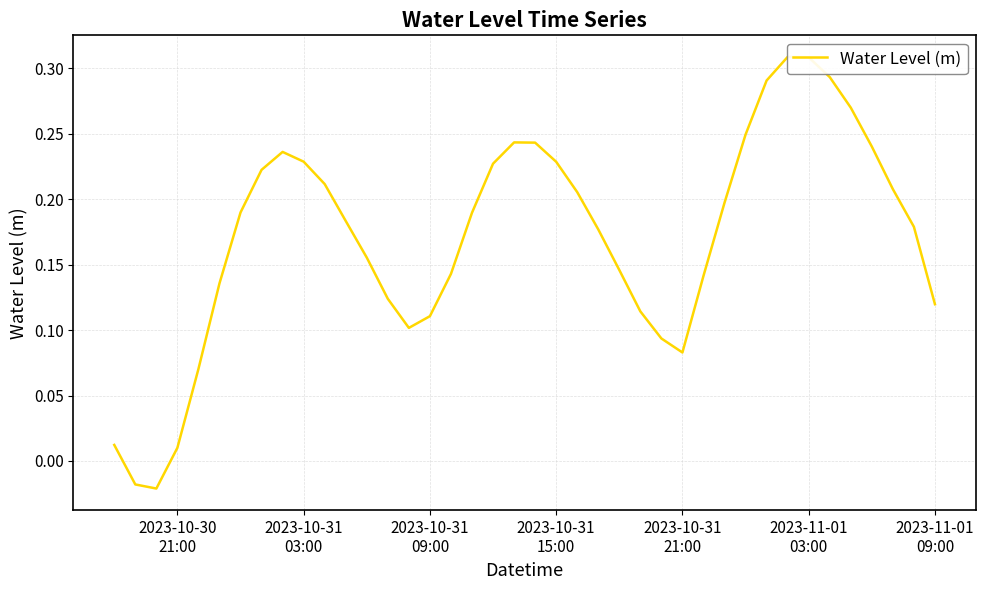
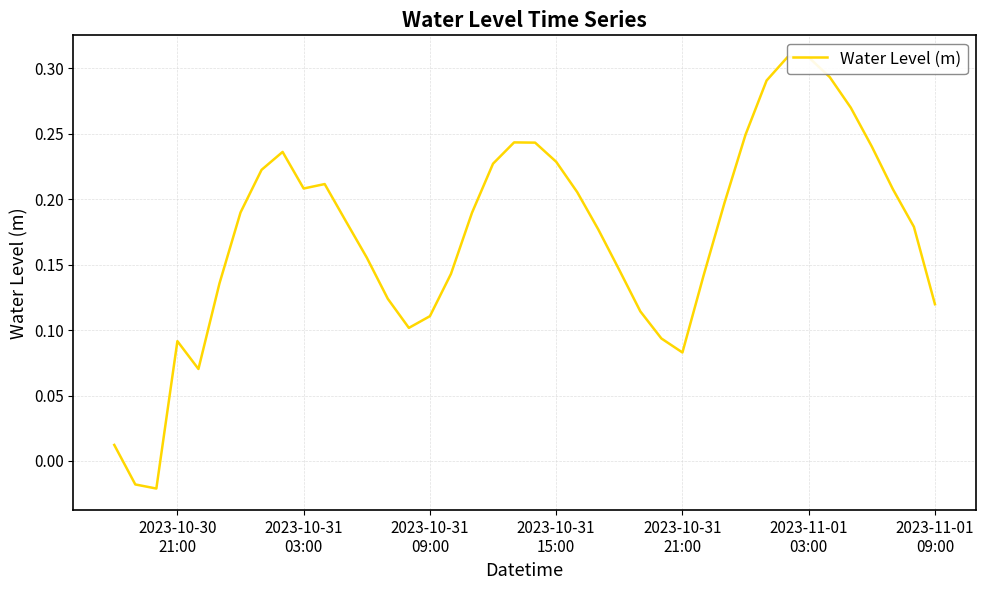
2023-10-30 21:00: 0.010 -> 0.092
2023-10-31 03:00: 0.229 -> 0.208
